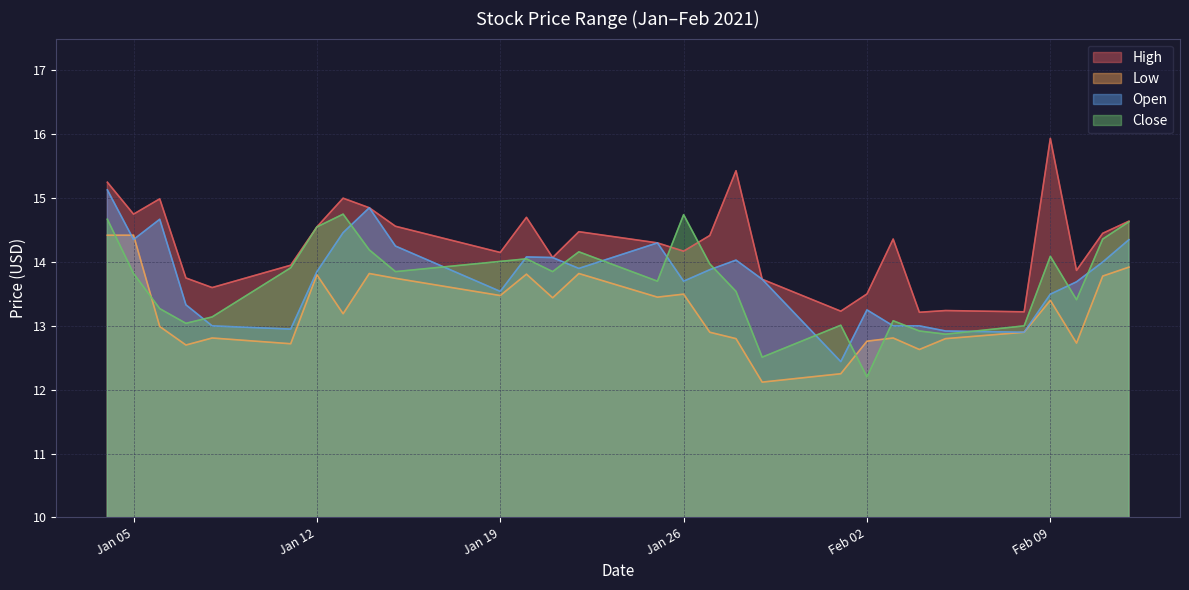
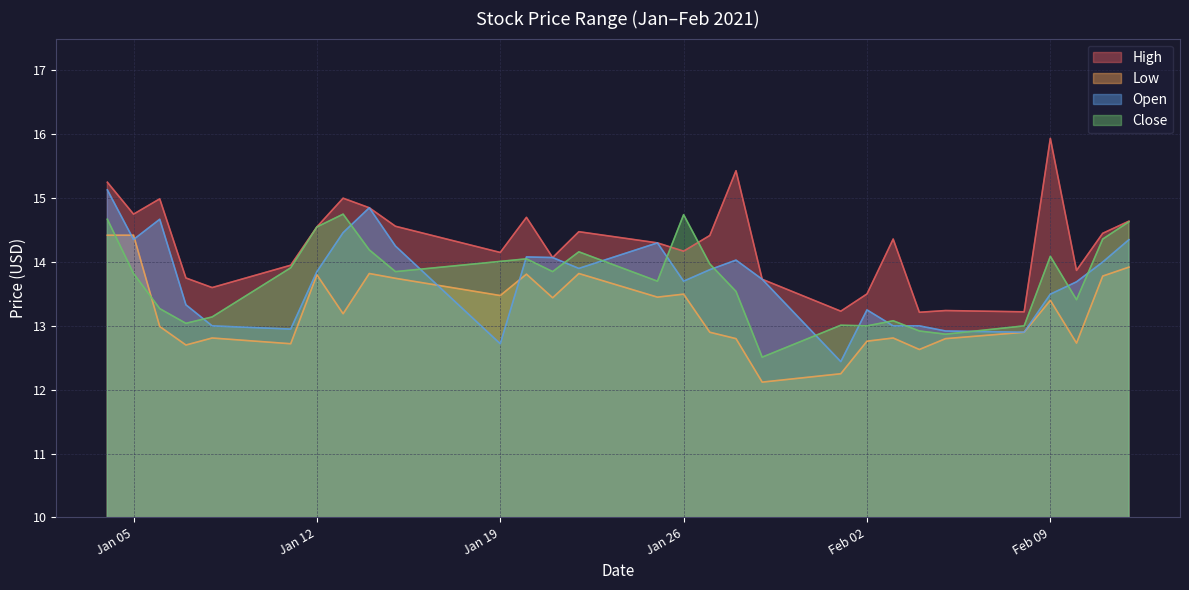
Open, Jan 19: 13.5 -> 12.7
Close, Feb 02: 12.2 -> 13.0
